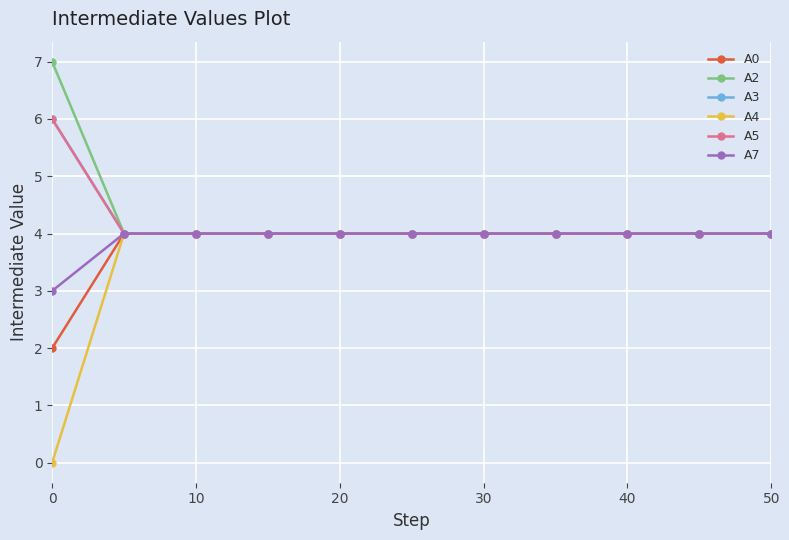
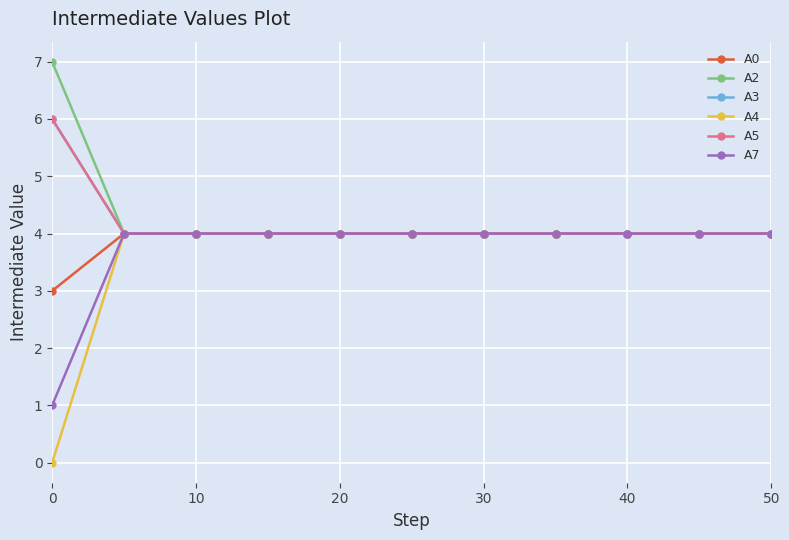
A0, 0: 2 -> 3
A7, 0: 3 -> 1
